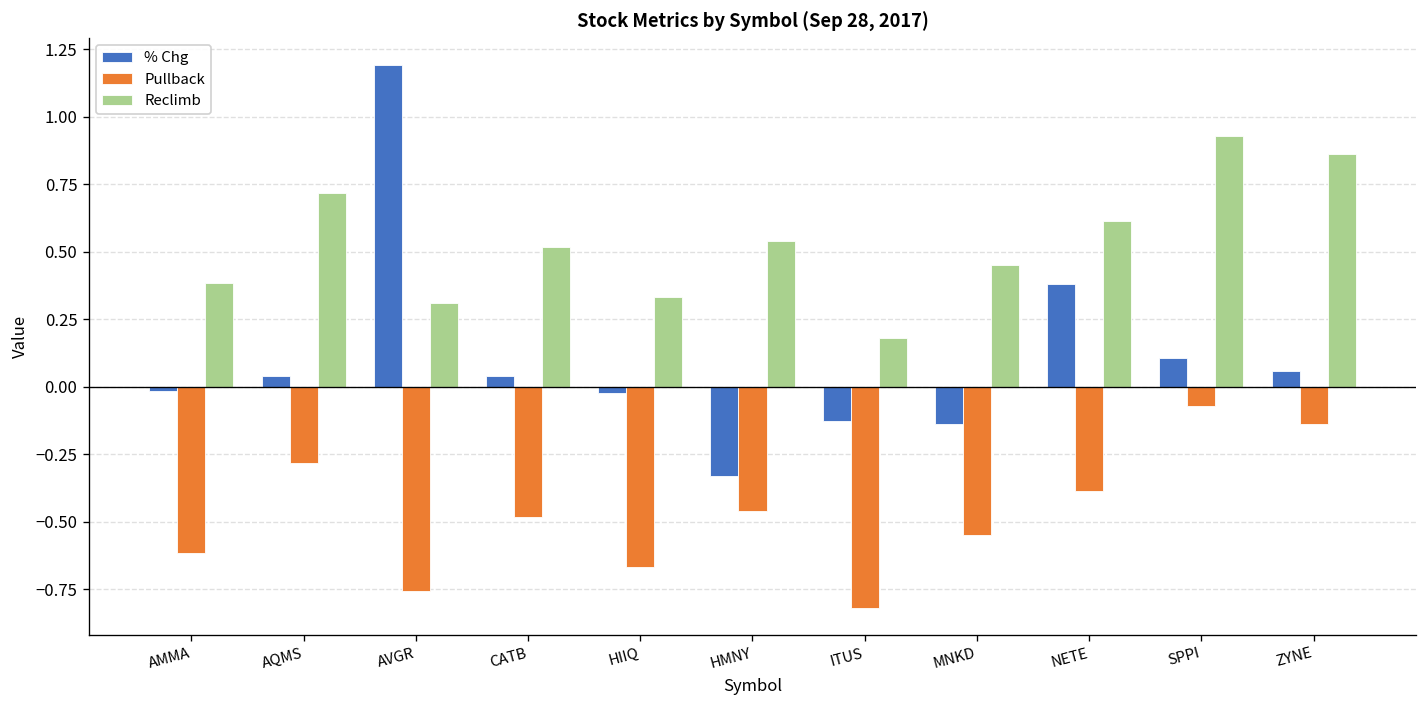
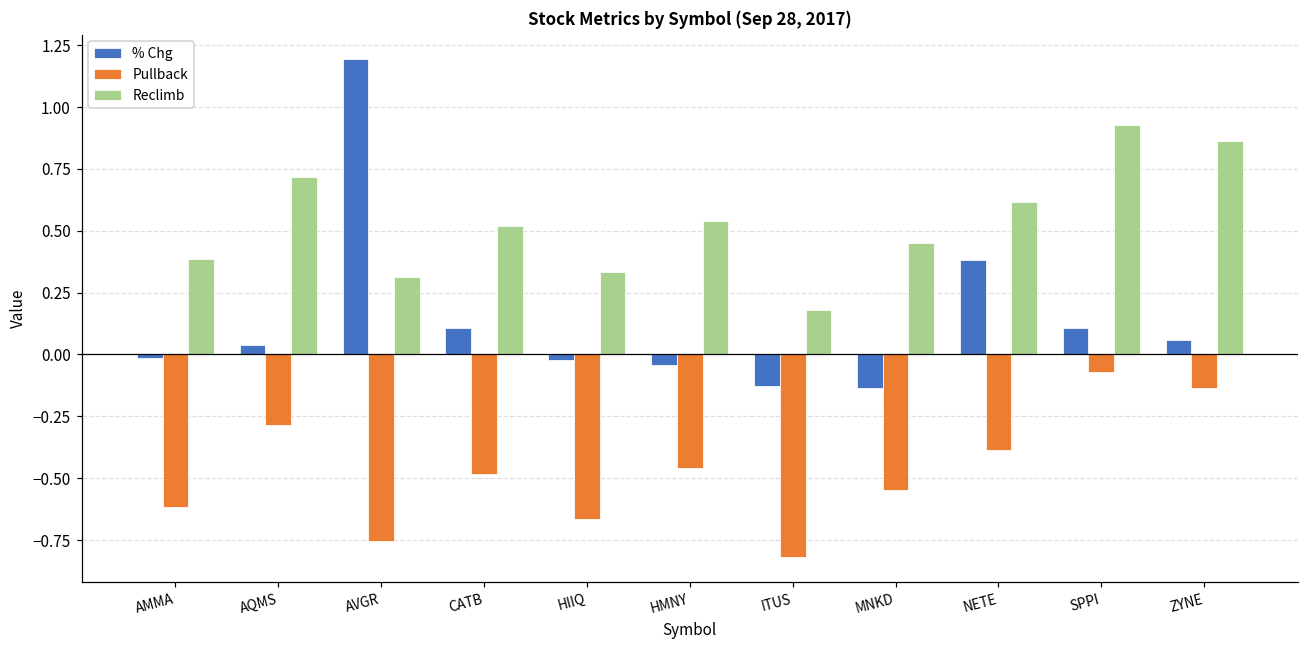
% Chg, CATB: 0.04 -> 0.11
% Chg, HMNY: -0.33 -> -0.04
